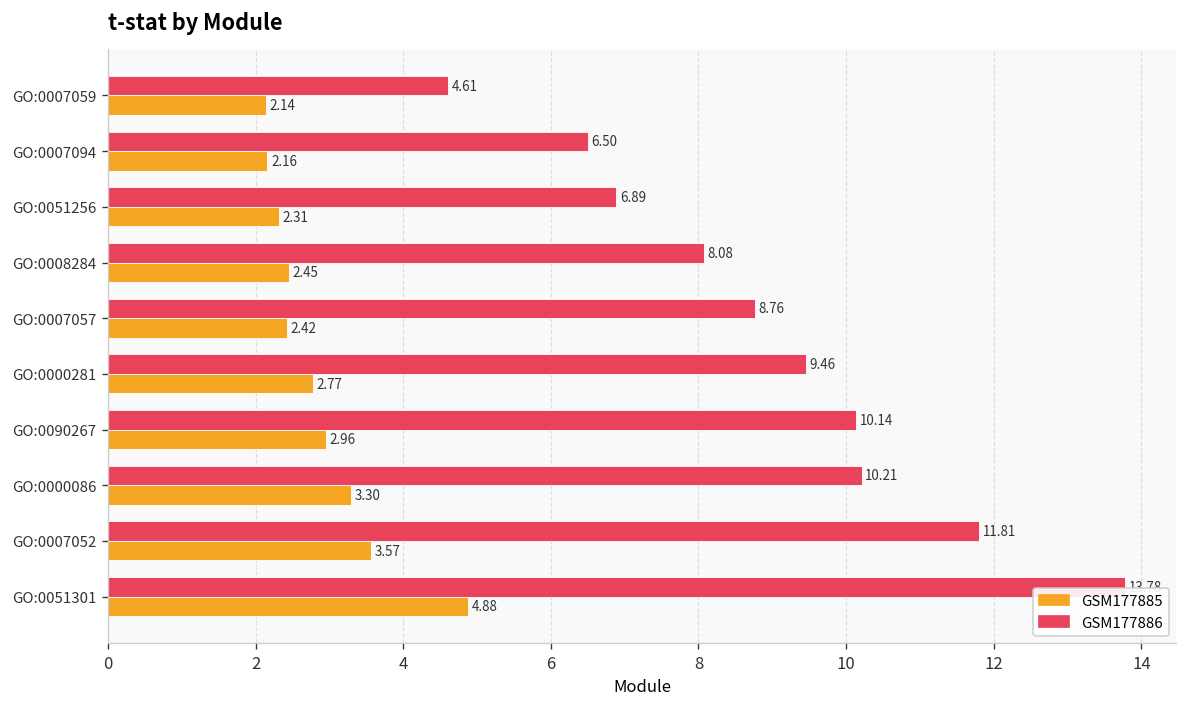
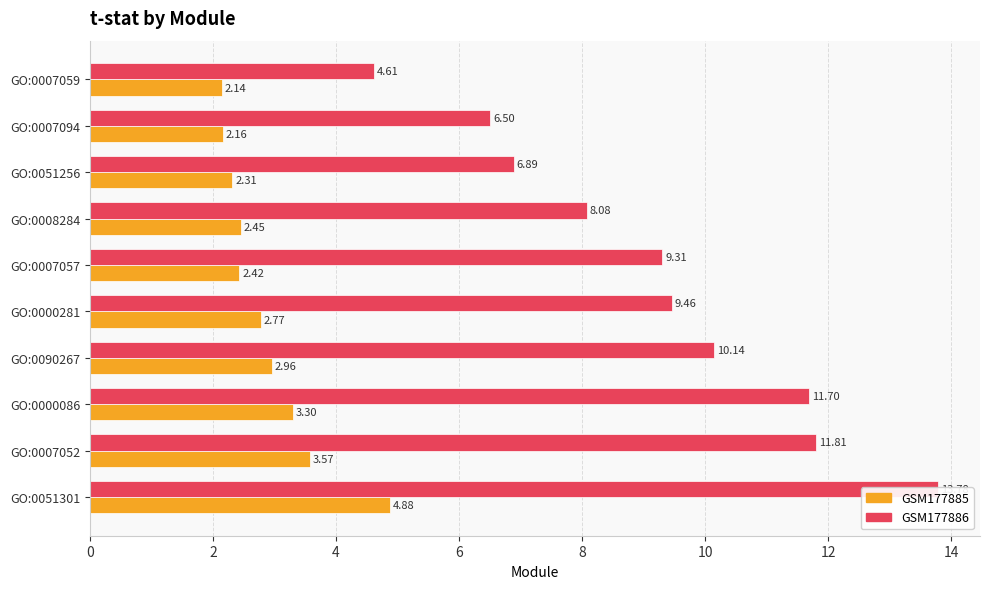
GSM177886, GO:0007057: 8.76 -> 9.31
GSM177886, GO:0000086: 10.21 -> 11.70
